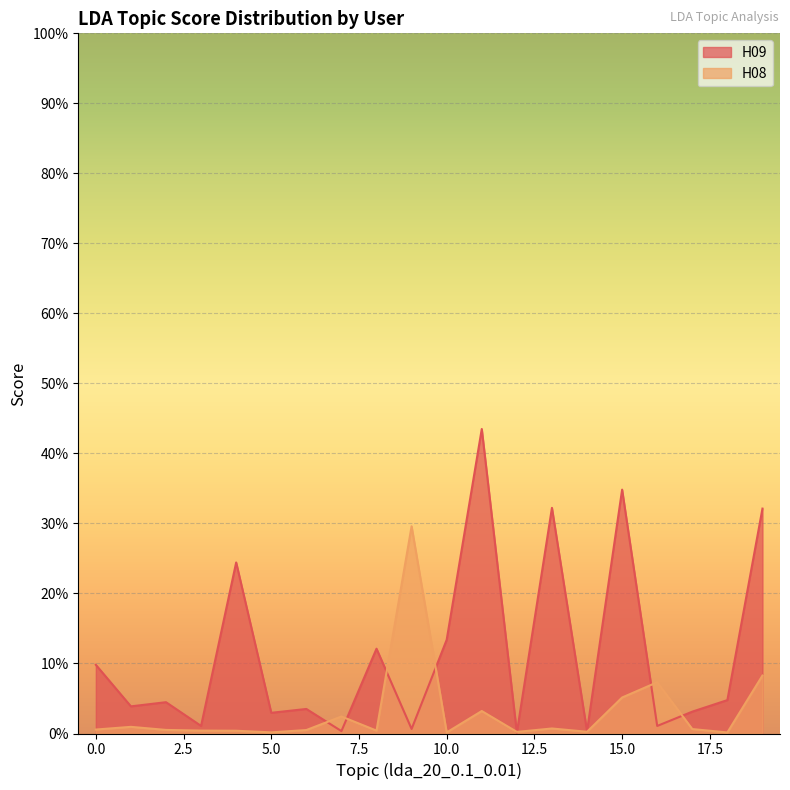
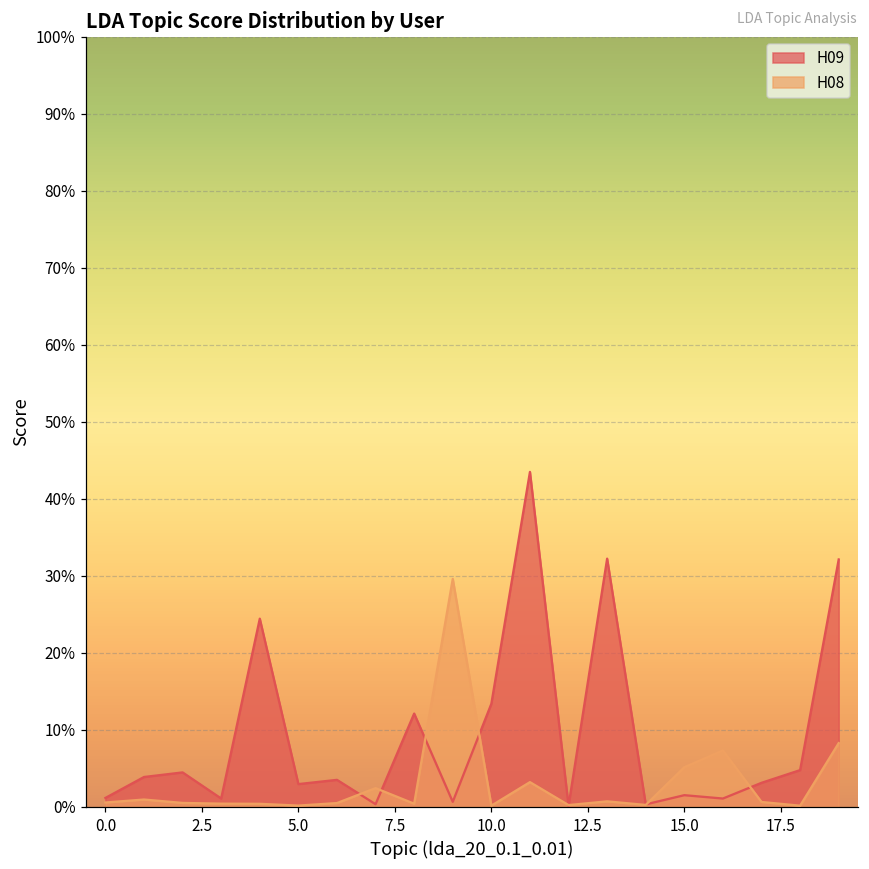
H09, 0.0: 10% -> 1%
H09, 15.0: 35% -> 2%
